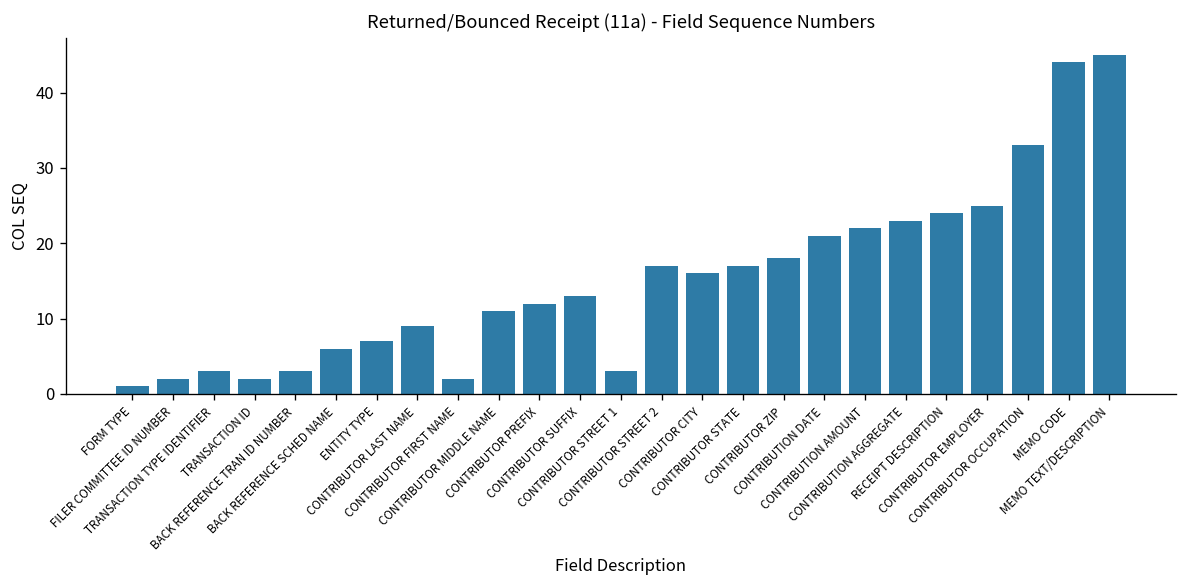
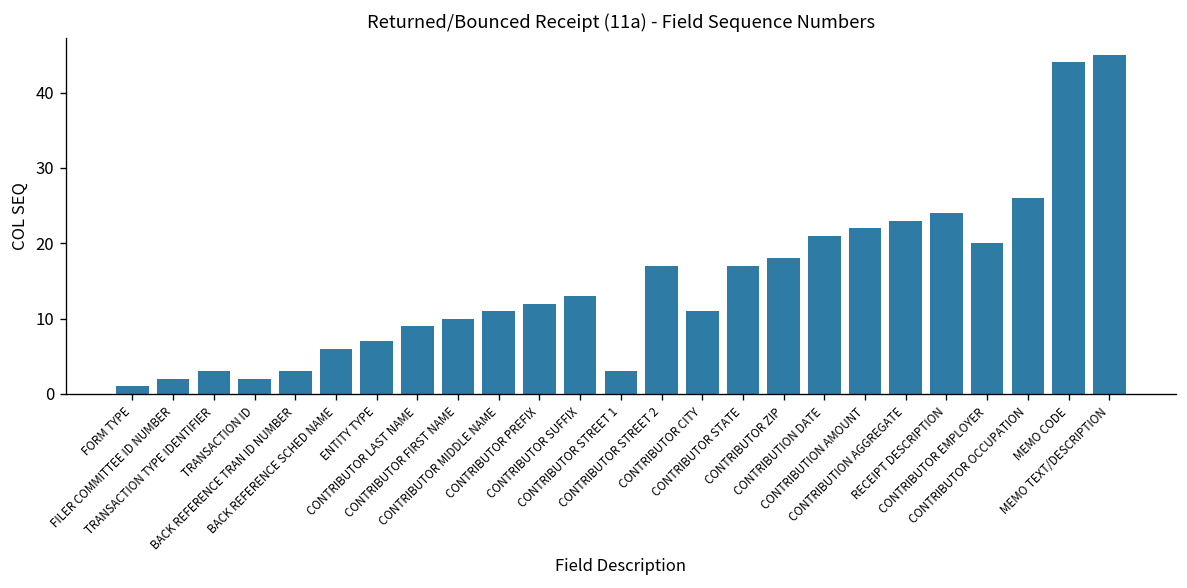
CONTRIBUTOR FIRST NAME: 2 -> 10
CONTRIBUTOR CITY: 16 -> 11
CONTRIBUTOR EMPLOYER: 25 -> 20
CONTRIBUTOR OCCUPATION: 33 -> 26
